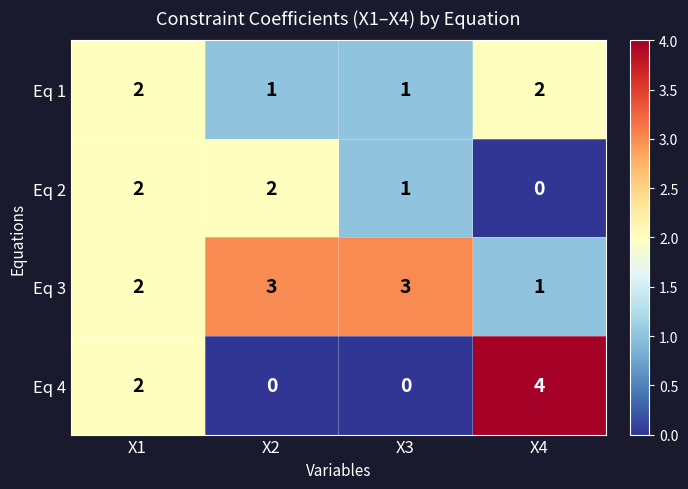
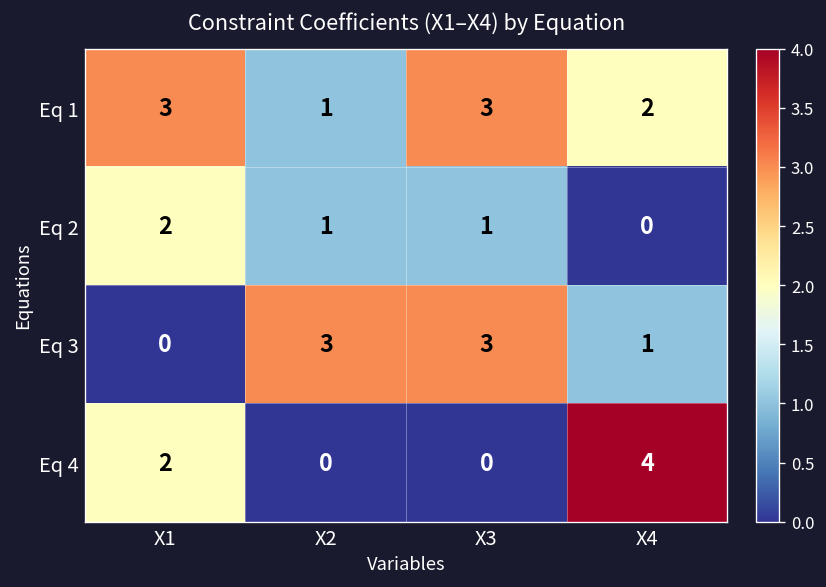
Eq 1, X1: 2 -> 3
Eq 1, X3: 1 -> 3
Eq 2, X2: 2 -> 1
Eq 3, X1: 2 -> 0
